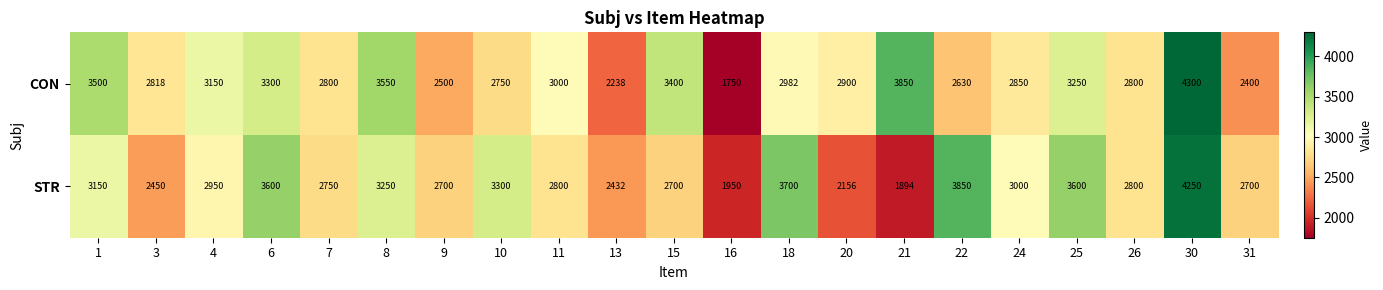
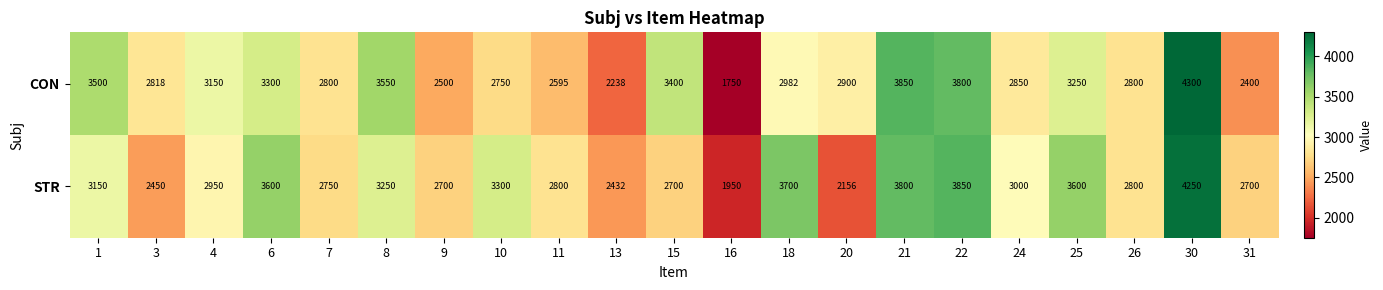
CON, 11: 3000 -> 2595
CON, 22: 2630 -> 3800
STR, 21: 1894 -> 3800
